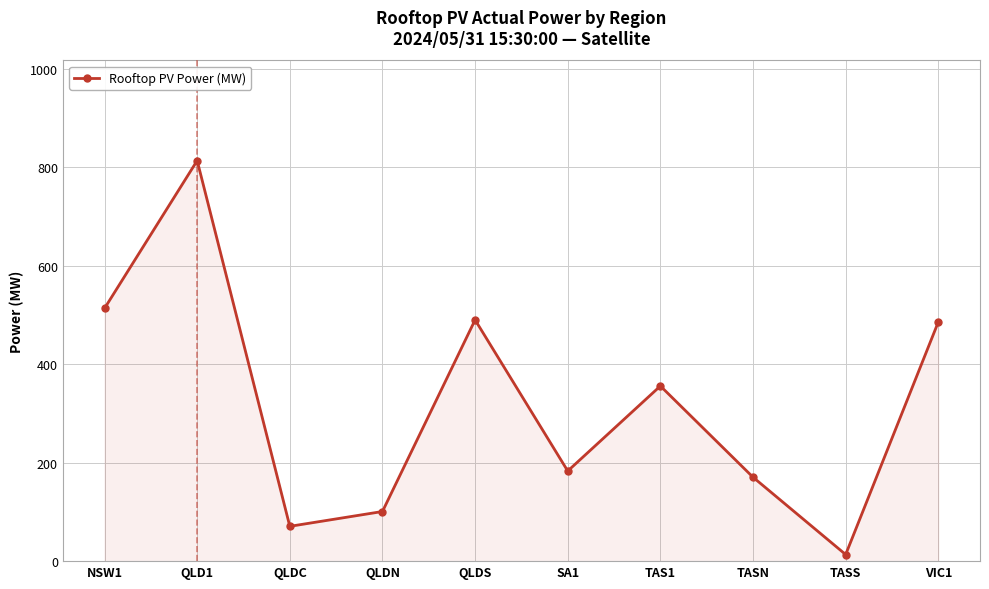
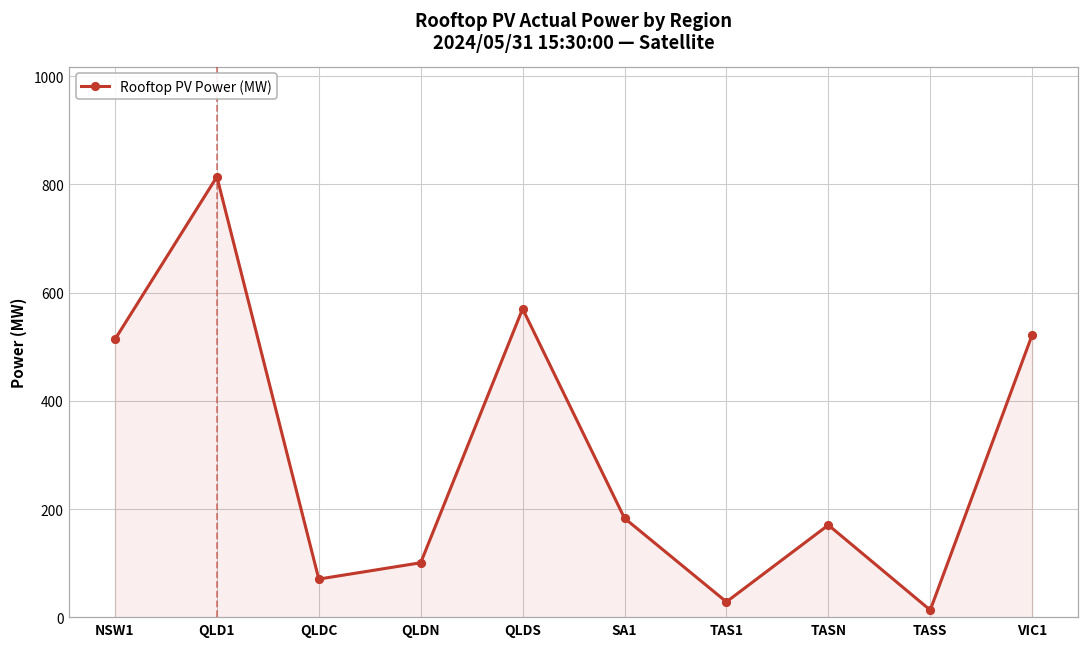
QLDS: 490 -> 570
TAS1: 360 -> 30
VIC1: 490 -> 520
